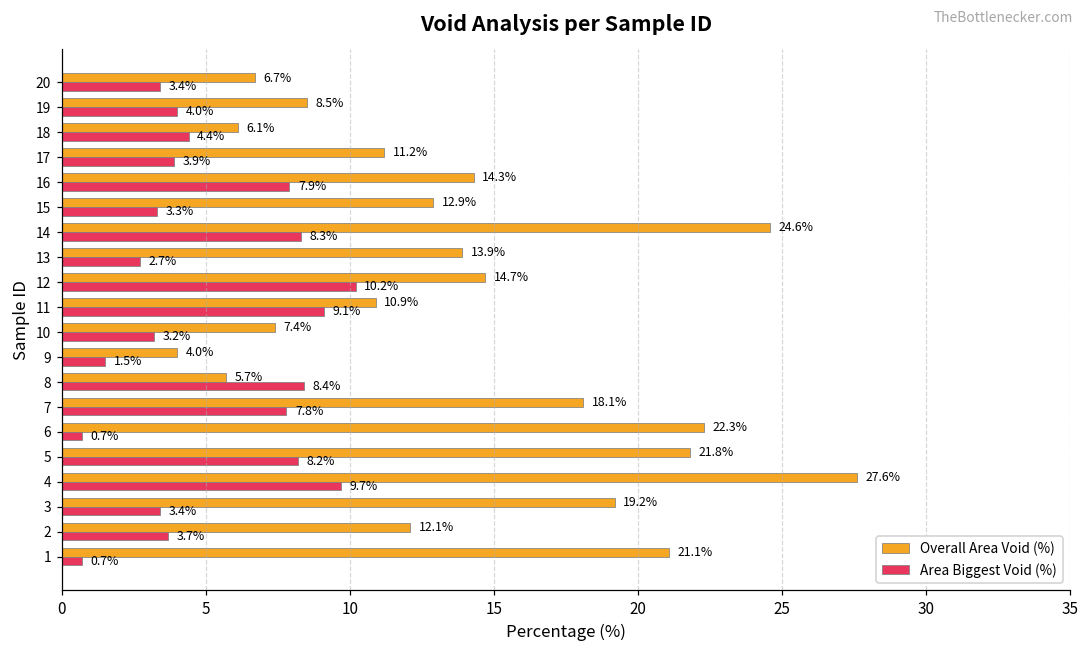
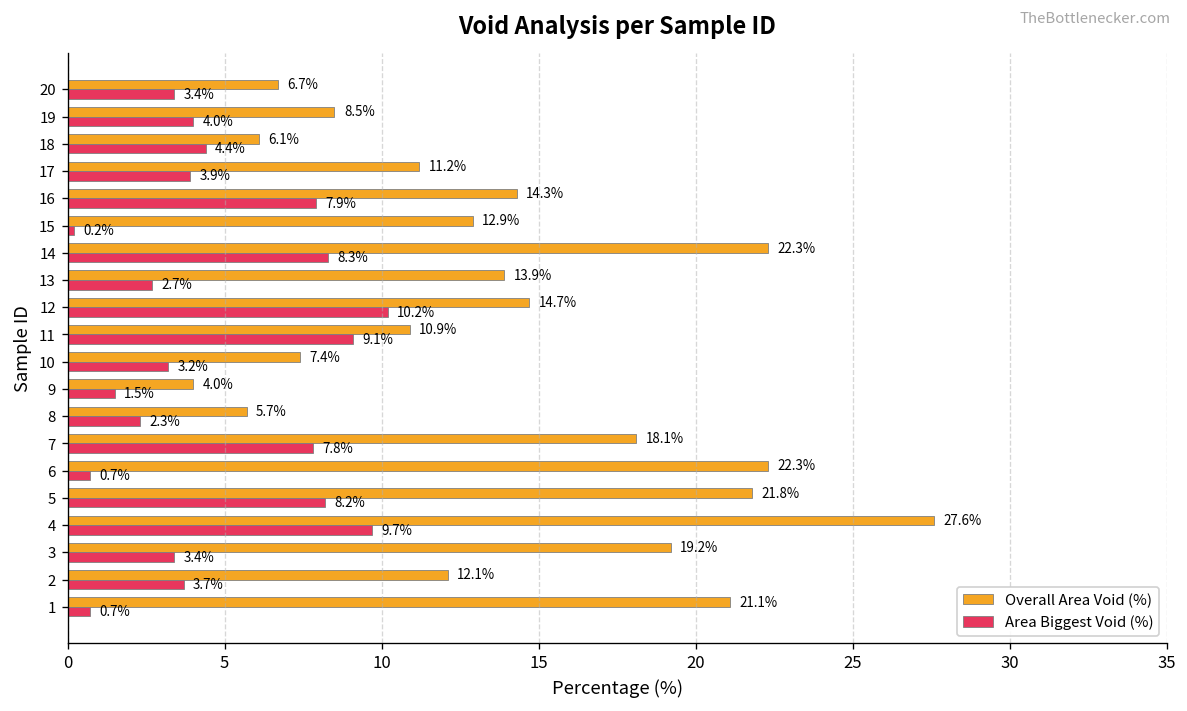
Area Biggest Void (%), 15: 3.3% -> 0.2%
Overall Area Void (%), 14: 24.6% -> 22.3%
Area Biggest Void (%), 8: 8.4% -> 2.3%
